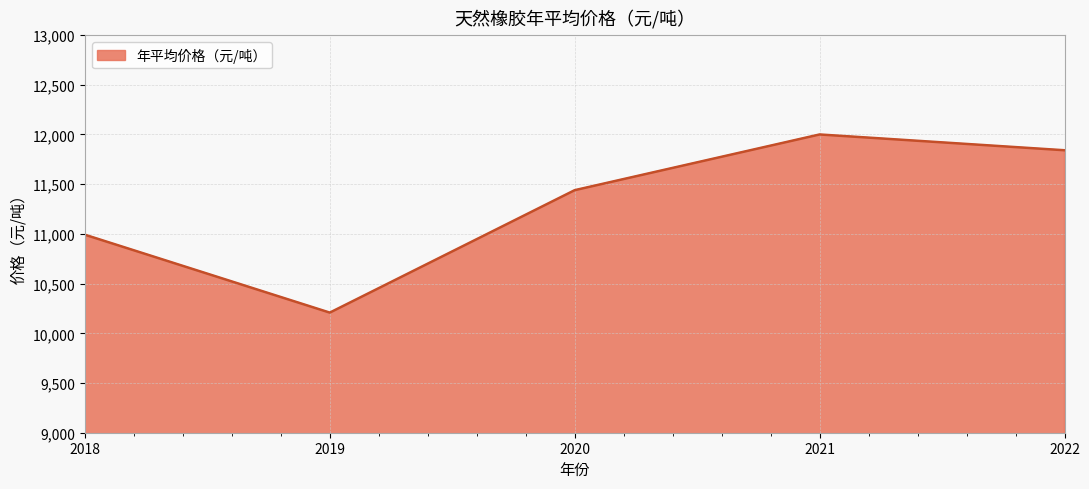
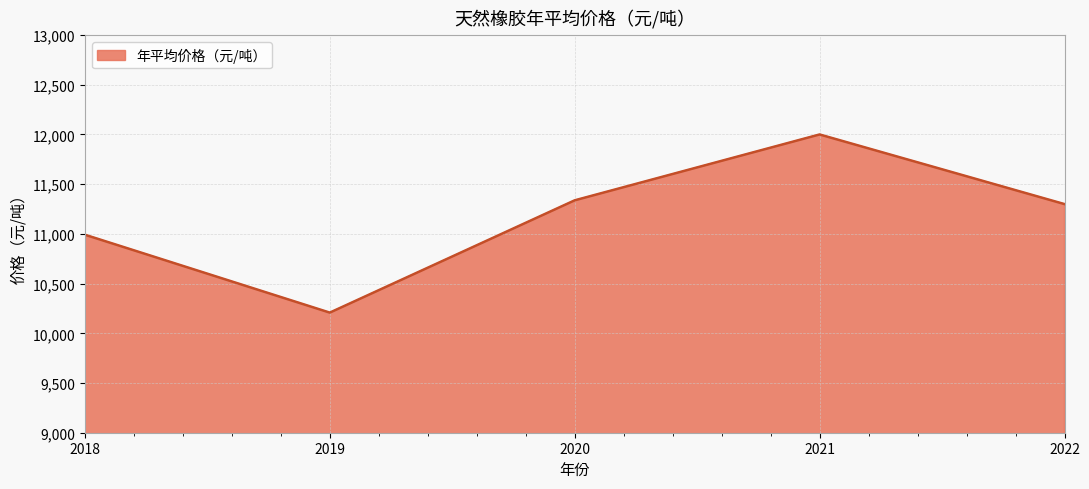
2020: 11,400 -> 11,300
2022: 11,800 -> 11,300
